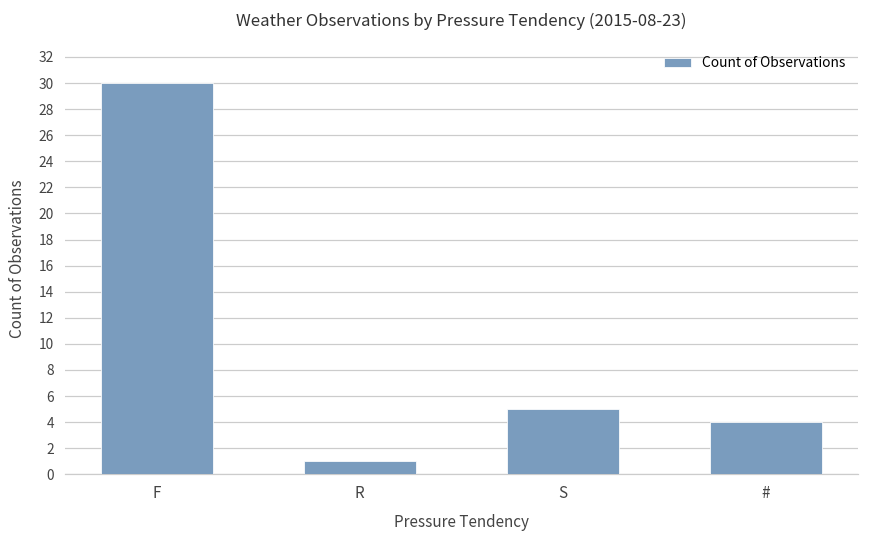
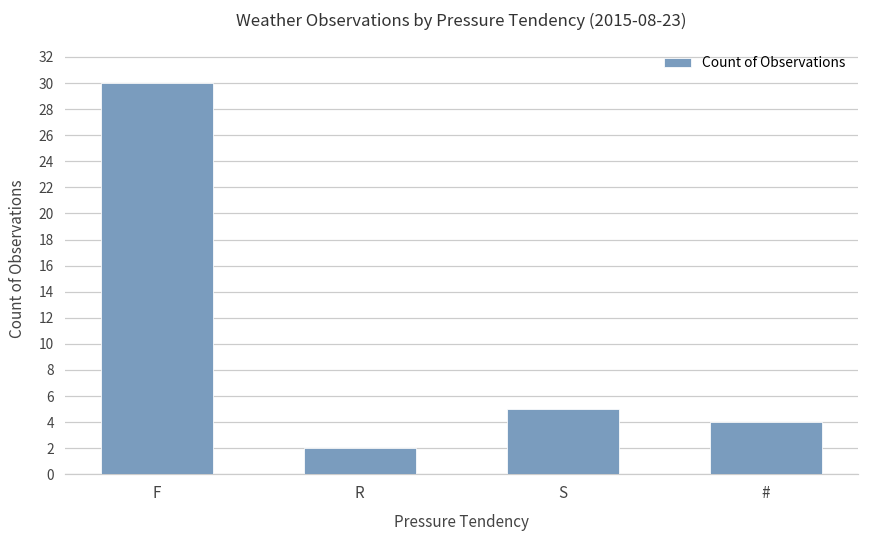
R: 1 -> 2
